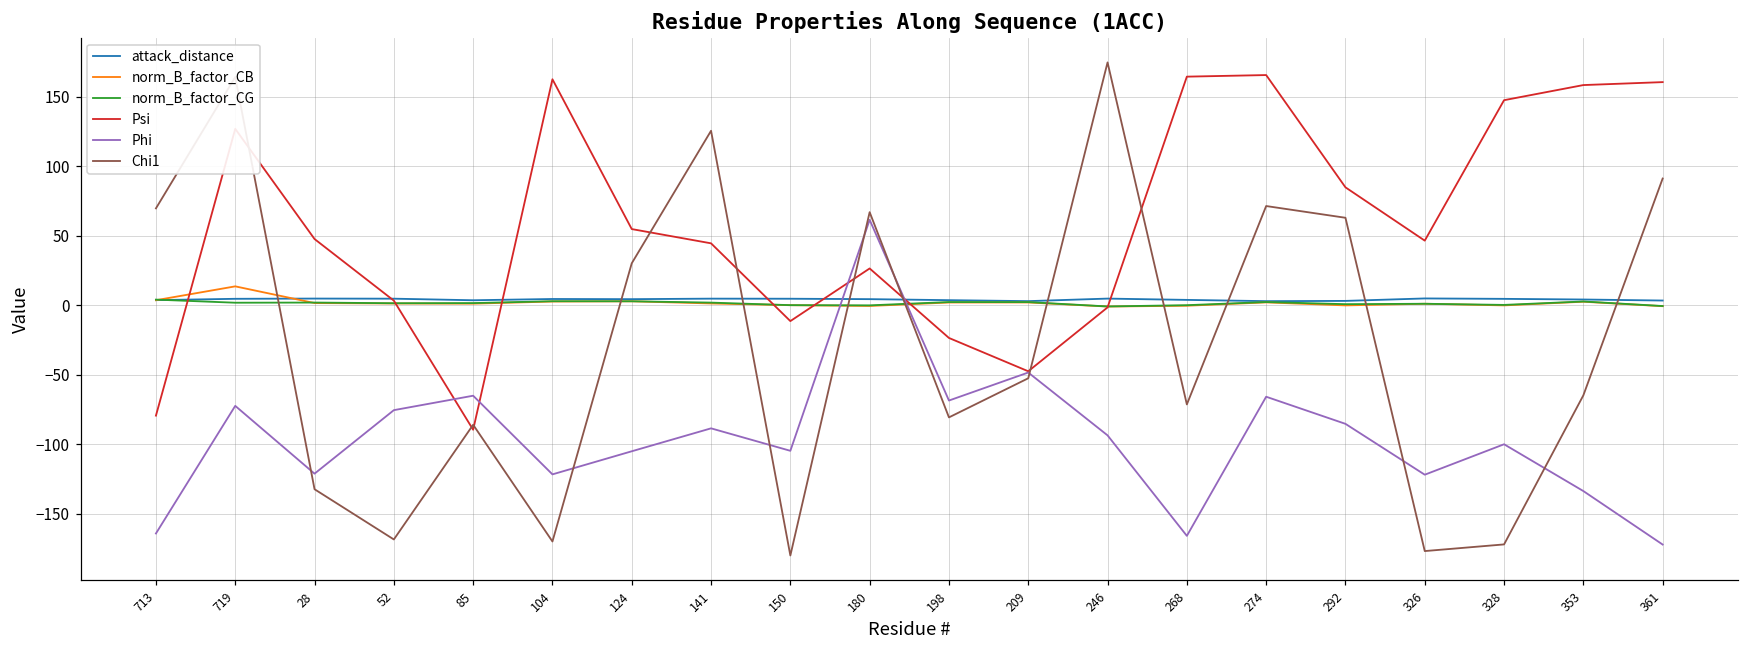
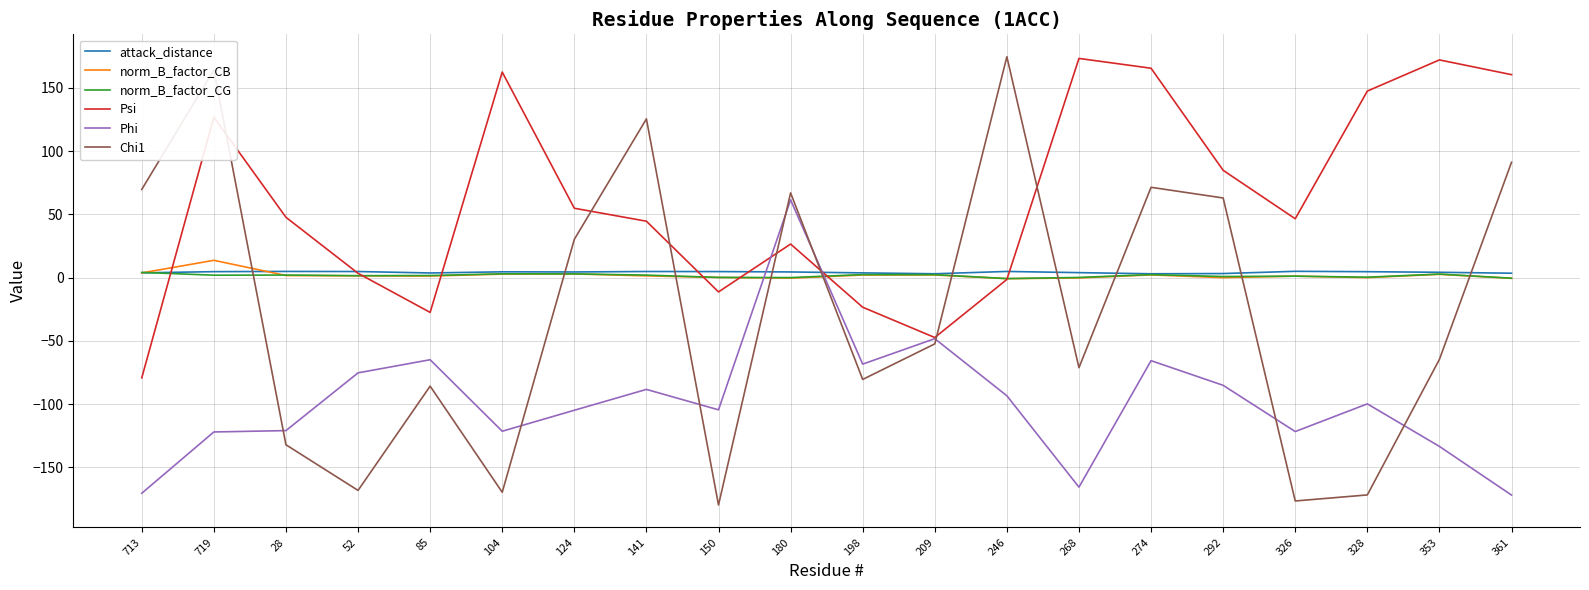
Phi, 713: -164 -> -171
Phi, 719: -72 -> -122
Psi, 85: -89 -> -28
Psi, 268: 164 -> 173
Psi, 353: 158 -> 172
